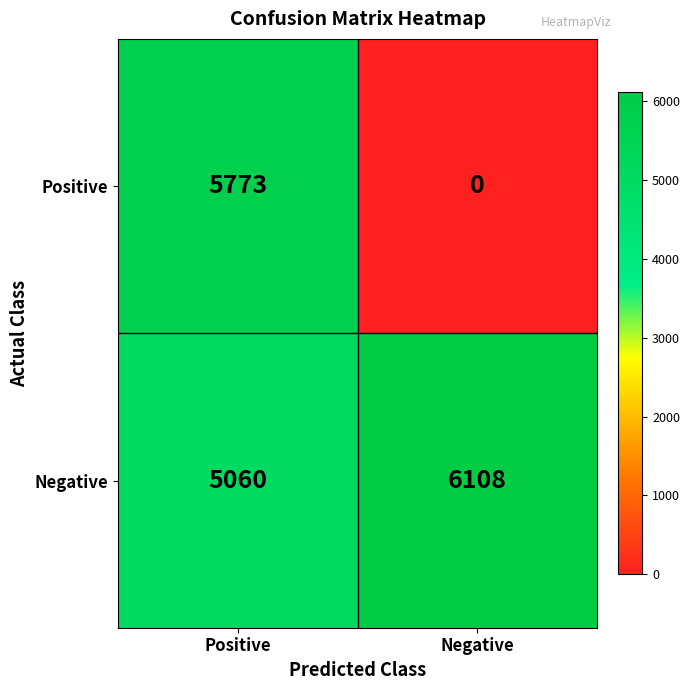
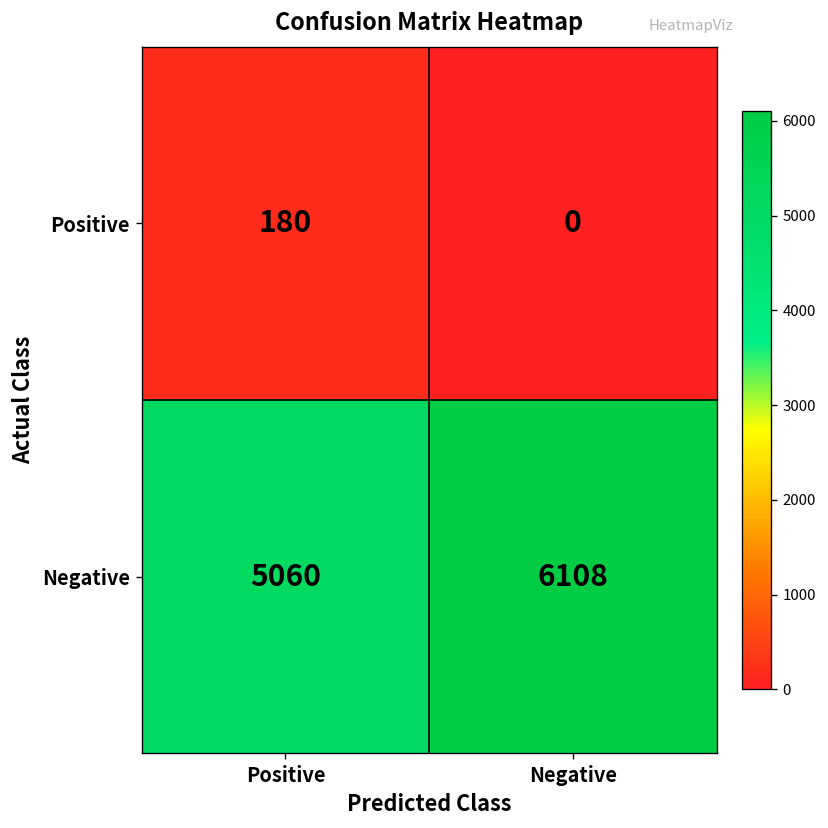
Positive, Positive: 5773 -> 180
